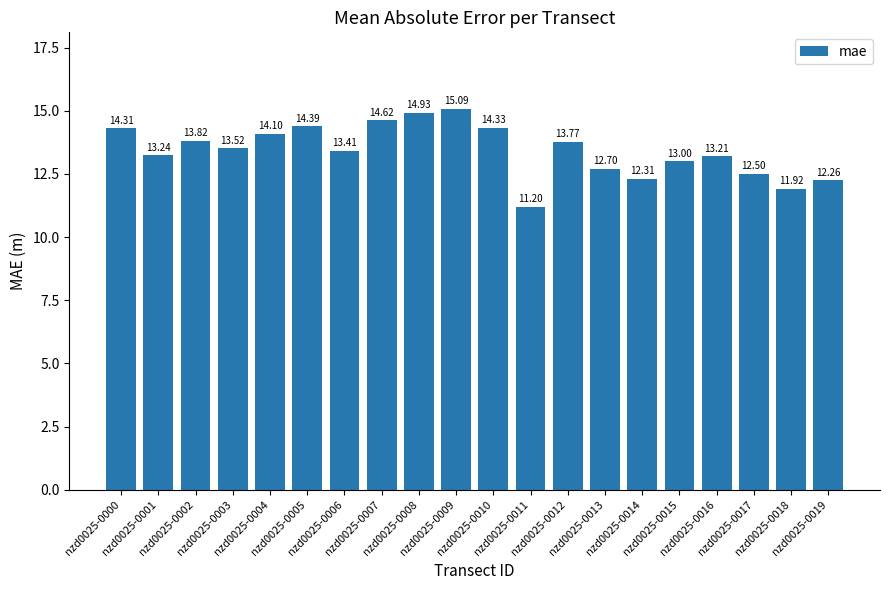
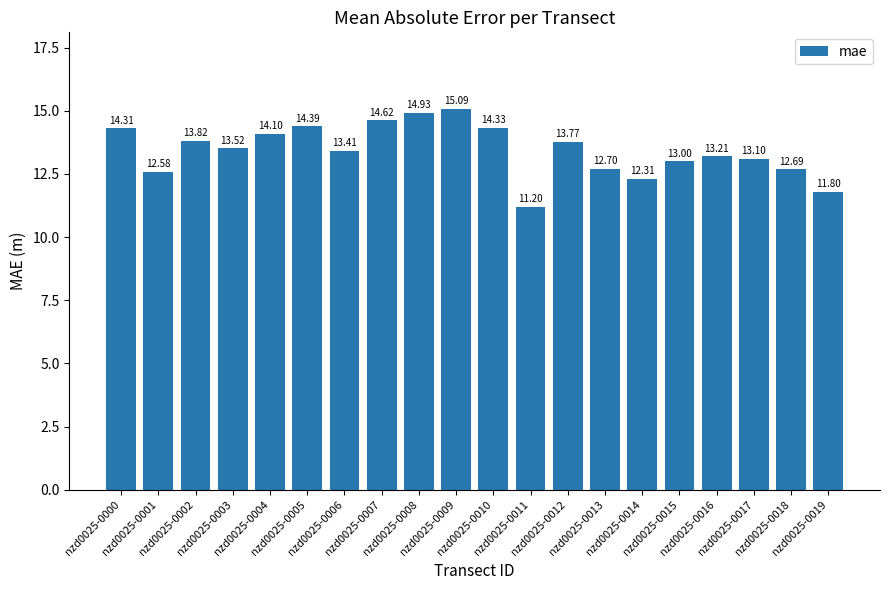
nzd0025-0001: 13.24 -> 12.58
nzd0025-0017: 12.50 -> 13.10
nzd0025-0018: 11.92 -> 12.69
nzd0025-0019: 12.26 -> 11.80
